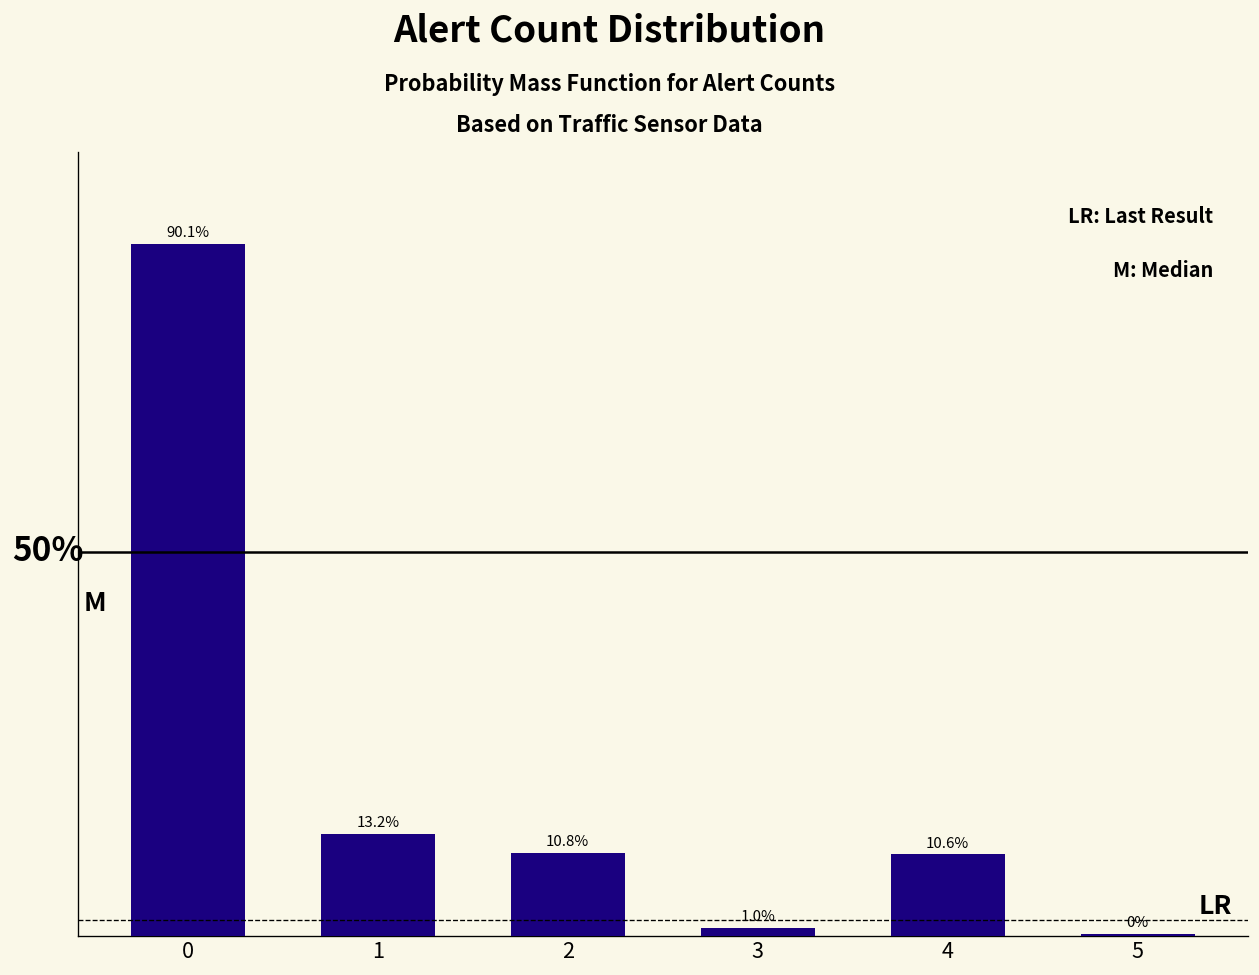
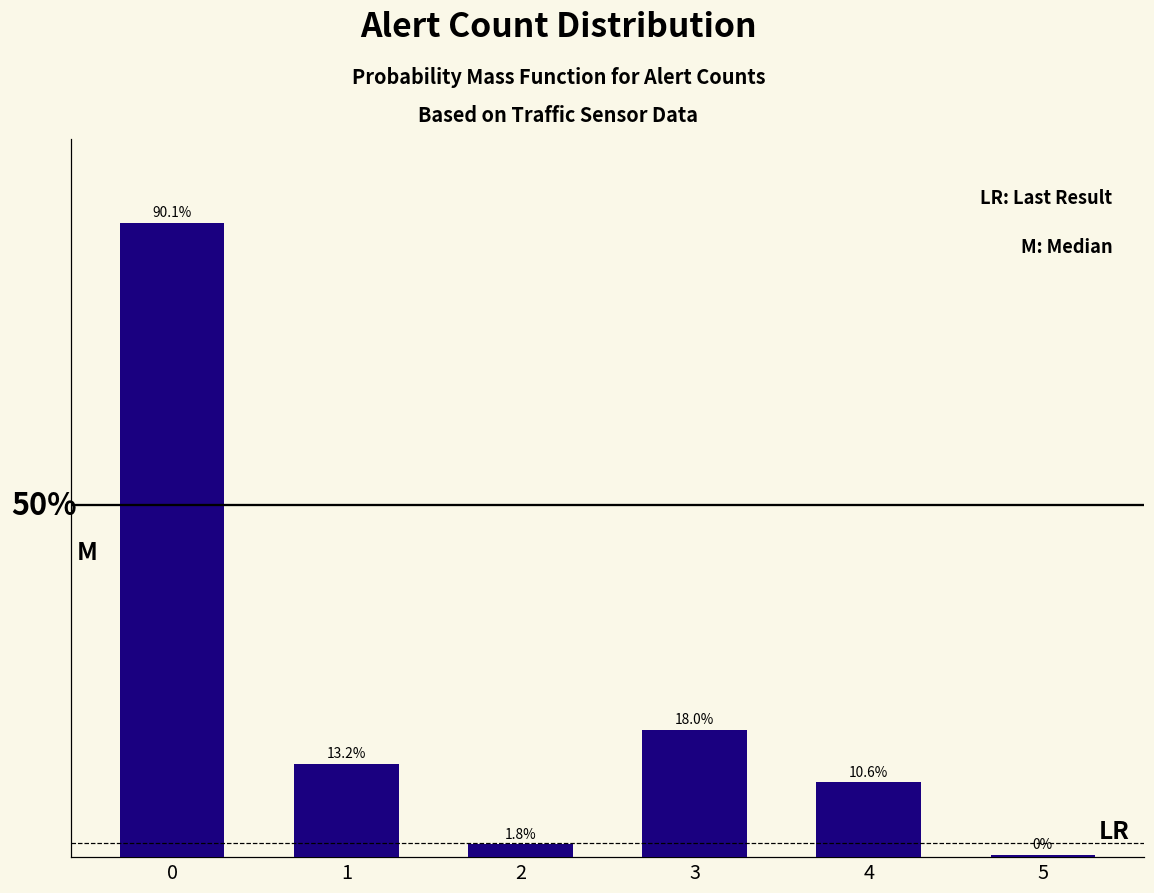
2: 10.8% -> 1.8%
3: 1.0% -> 18.0%
